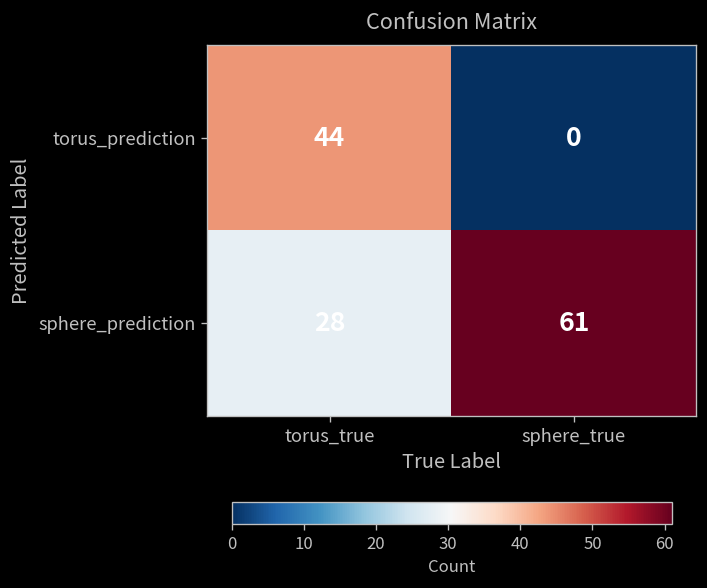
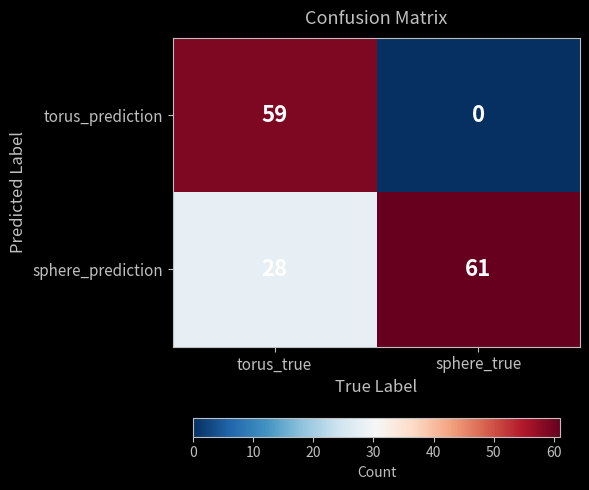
torus_prediction, torus_true: 44 -> 59
